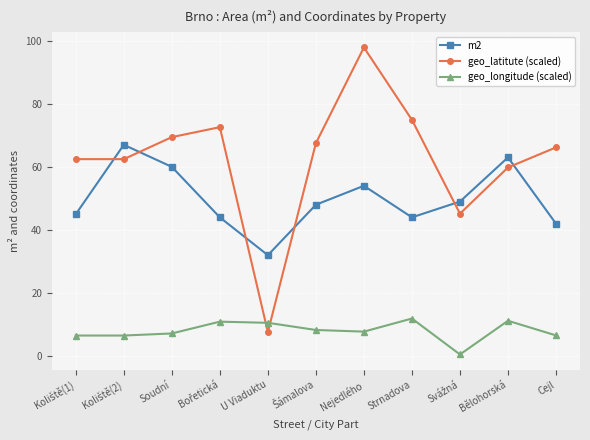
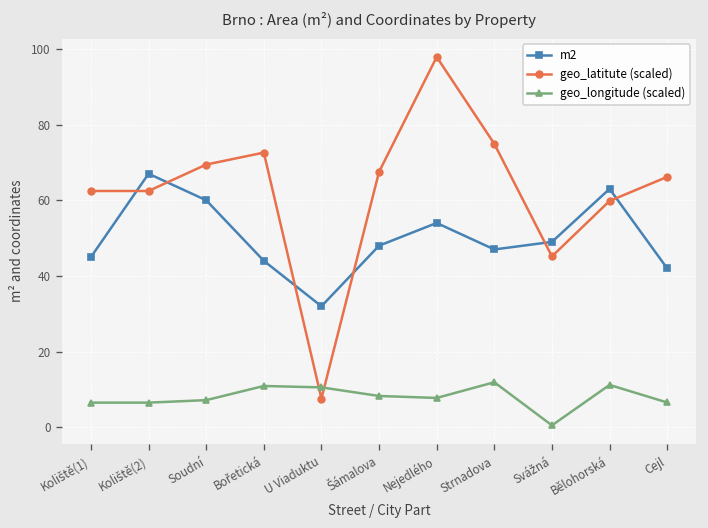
m2, Strnadova: 44 -> 47
